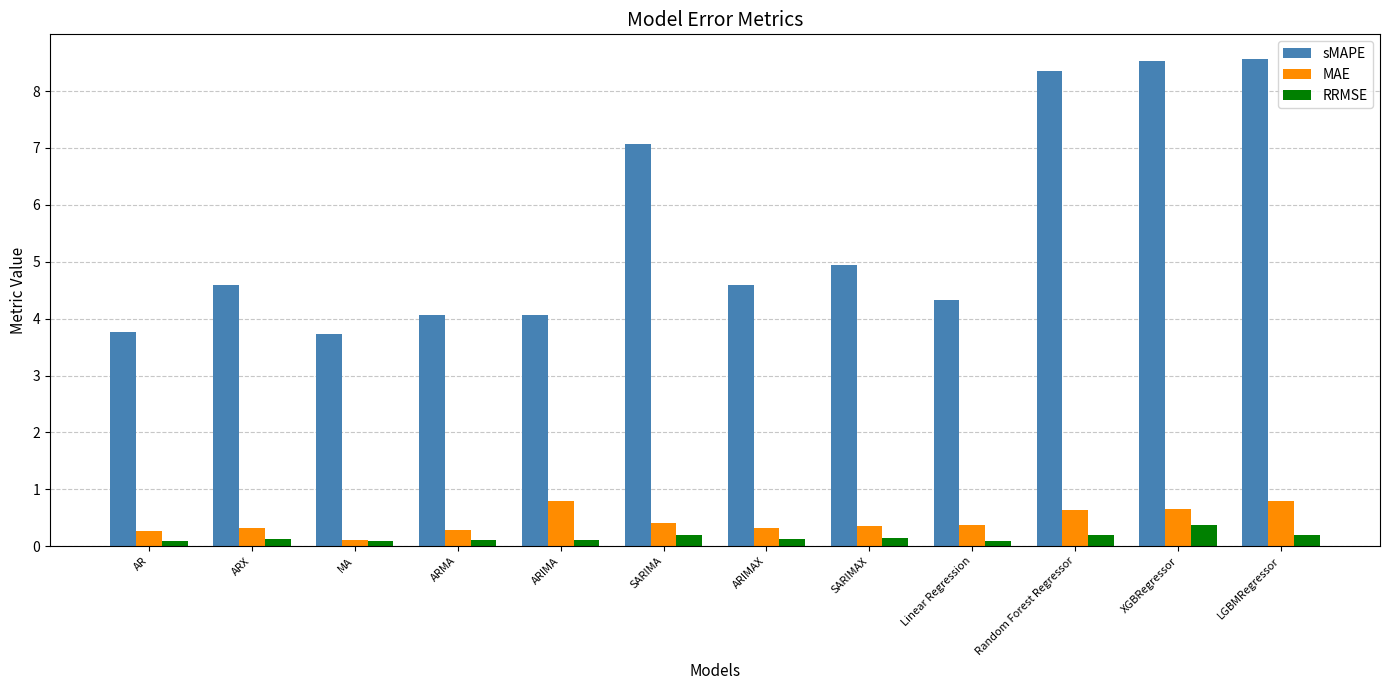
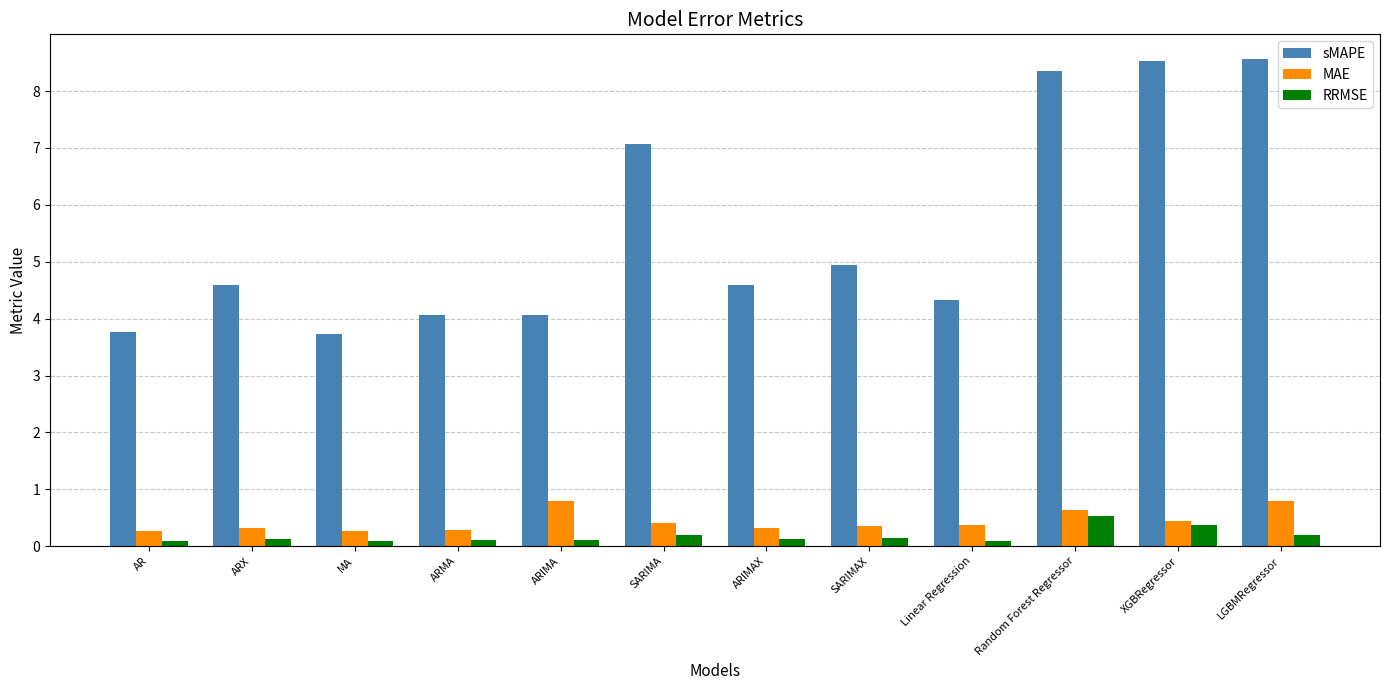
MAE, MA: 0.1 -> 0.3
RRMSE, Random Forest Regressor: 0.2 -> 0.5
MAE, XGBRegressor: 0.6 -> 0.4
